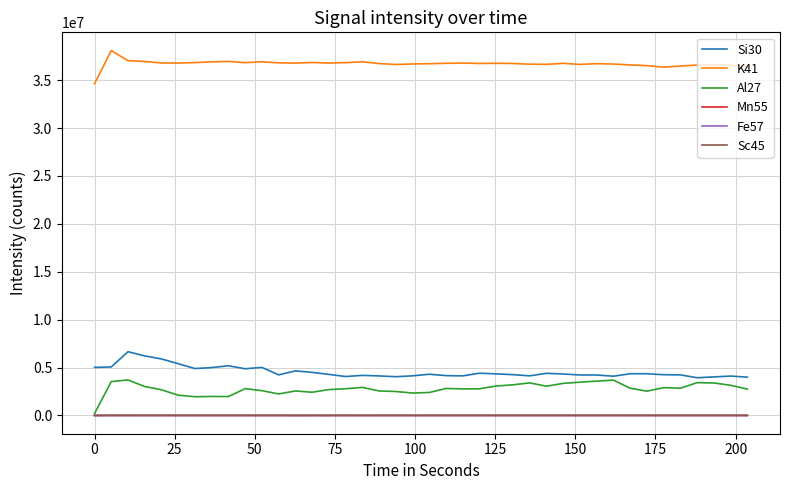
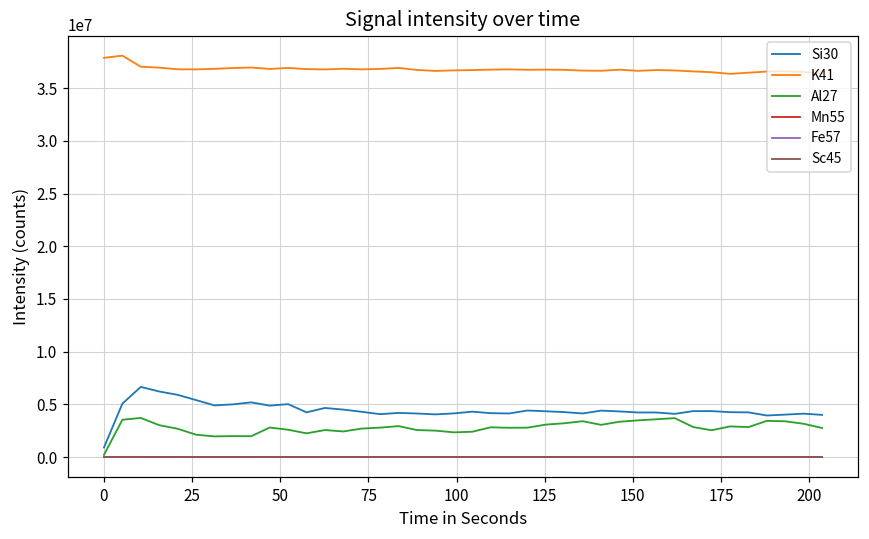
Si30, 0: 5000000 -> 1000000
K41, 0: 35000000 -> 38000000
